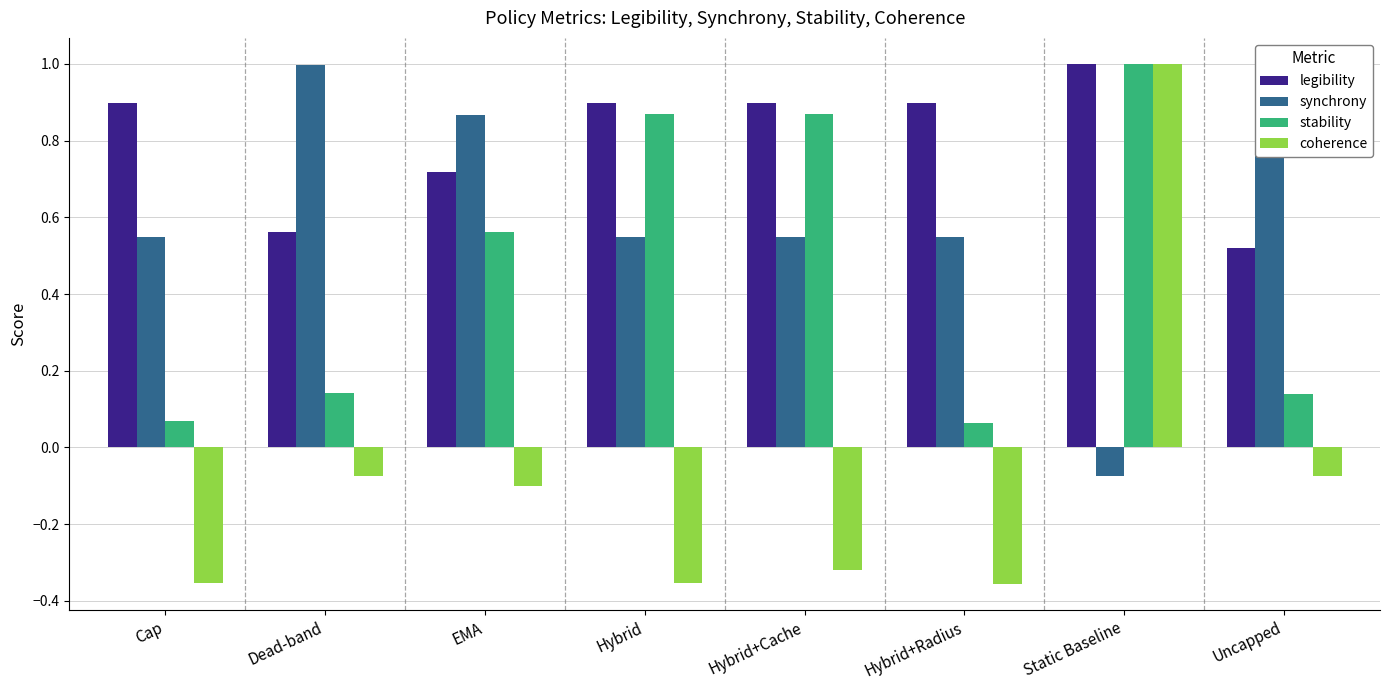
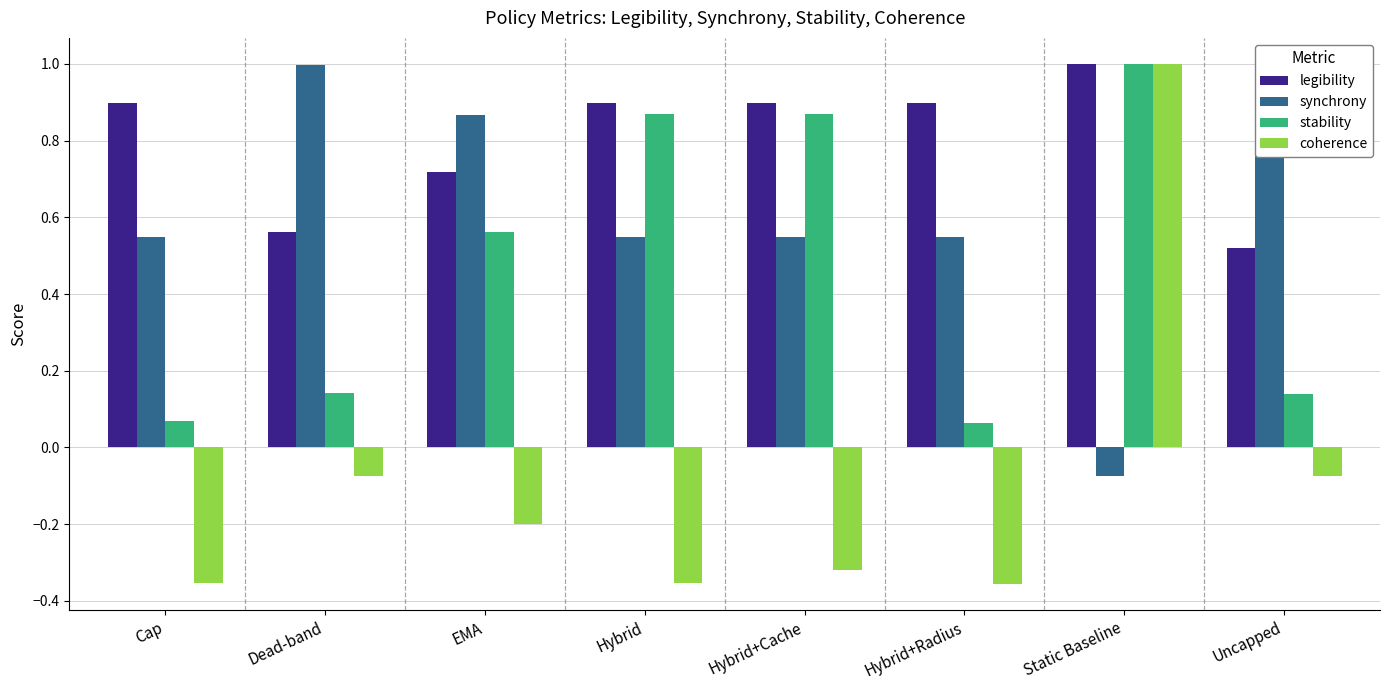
coherence, EMA: -0.1 -> -0.2
